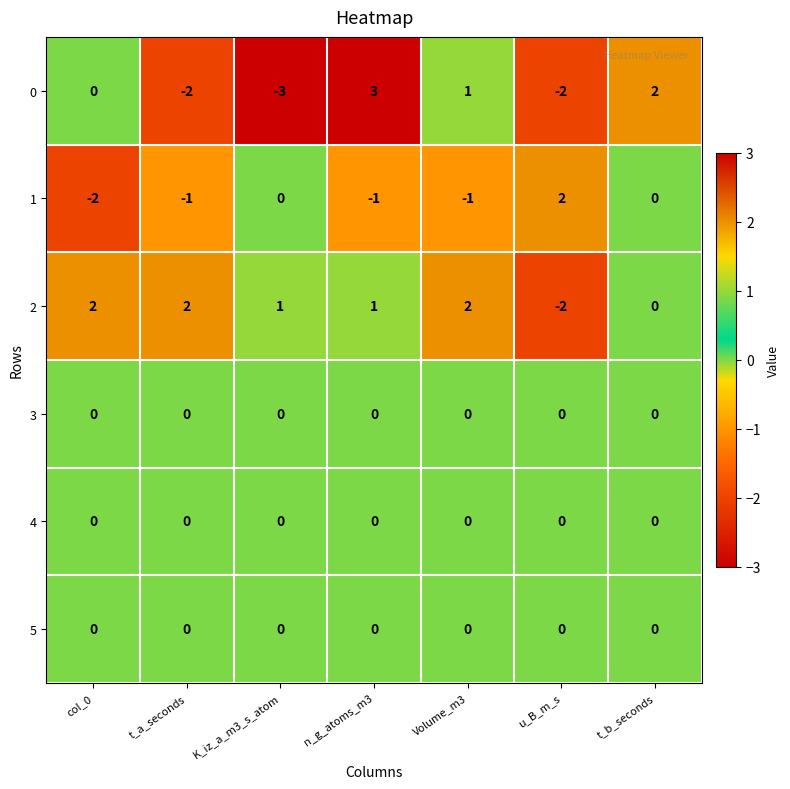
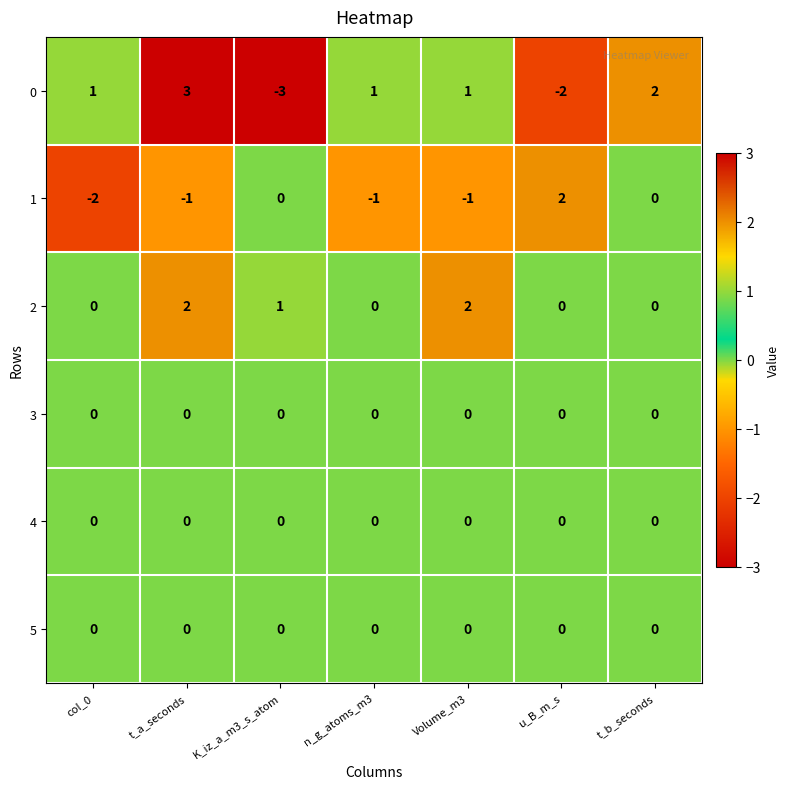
0, col_0: 0 -> 1
0, t_a_seconds: -2 -> 3
0, n_g_atoms_m3: 3 -> 1
2, col_0: 2 -> 0
2, n_g_atoms_m3: 1 -> 0
2, u_B_m_s: -2 -> 0
